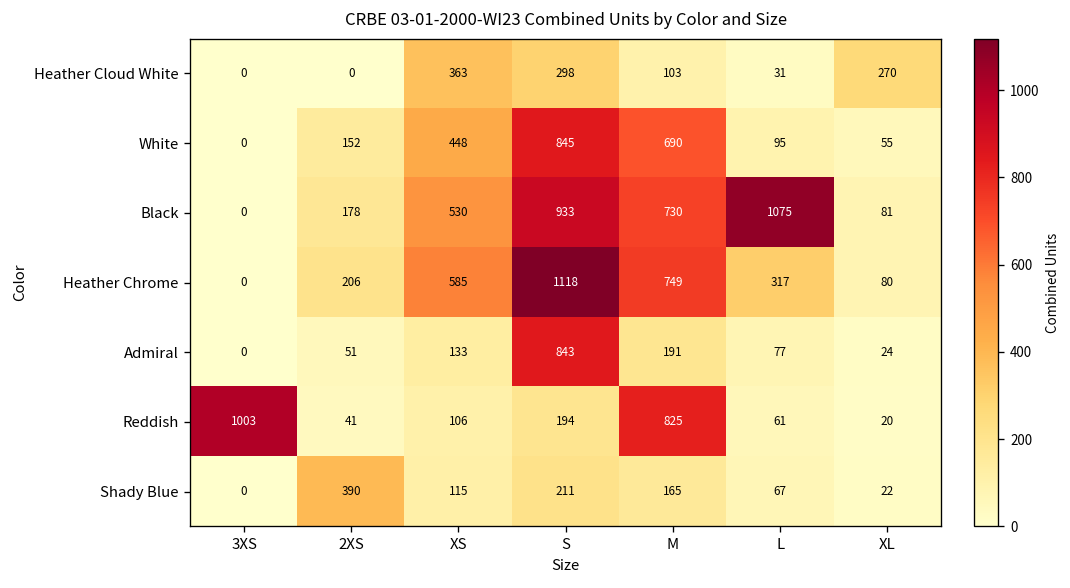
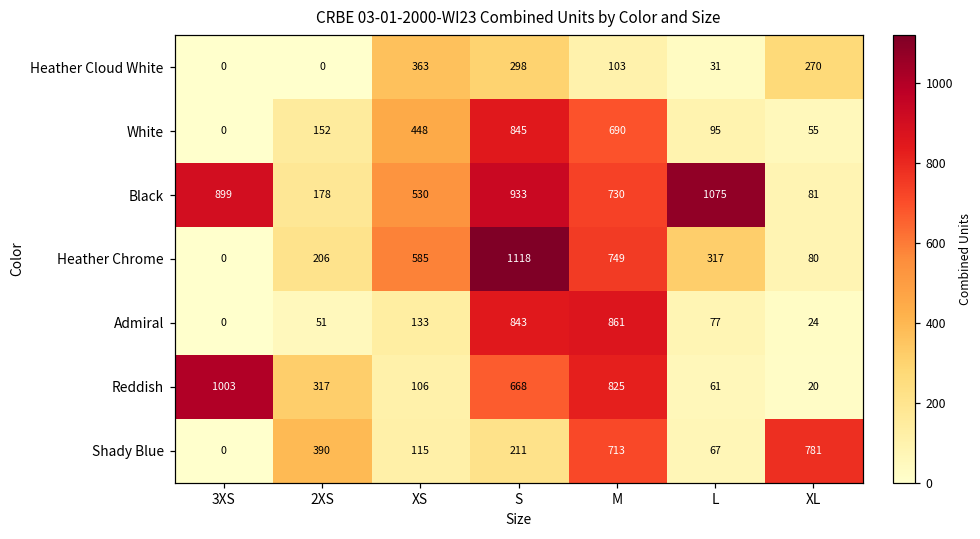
Black, 3XS: 0 -> 899
Admiral, M: 191 -> 861
Reddish, 2XS: 41 -> 317
Reddish, S: 194 -> 668
Shady Blue, M: 165 -> 713
Shady Blue, XL: 22 -> 781
